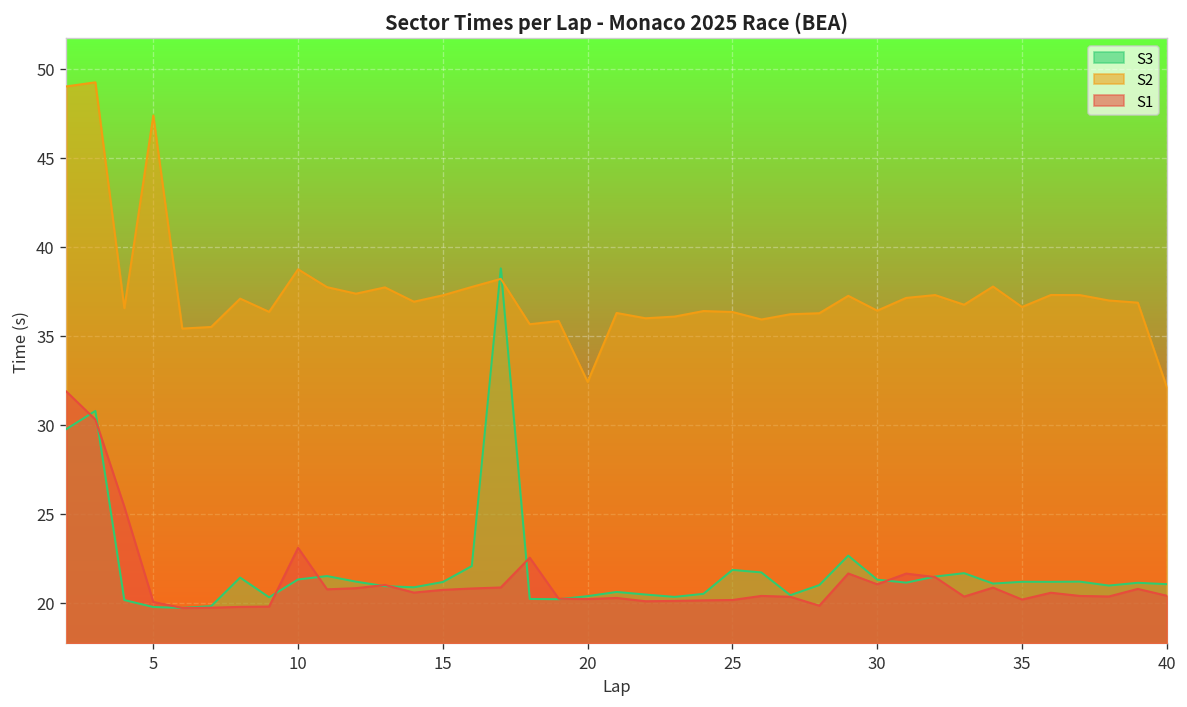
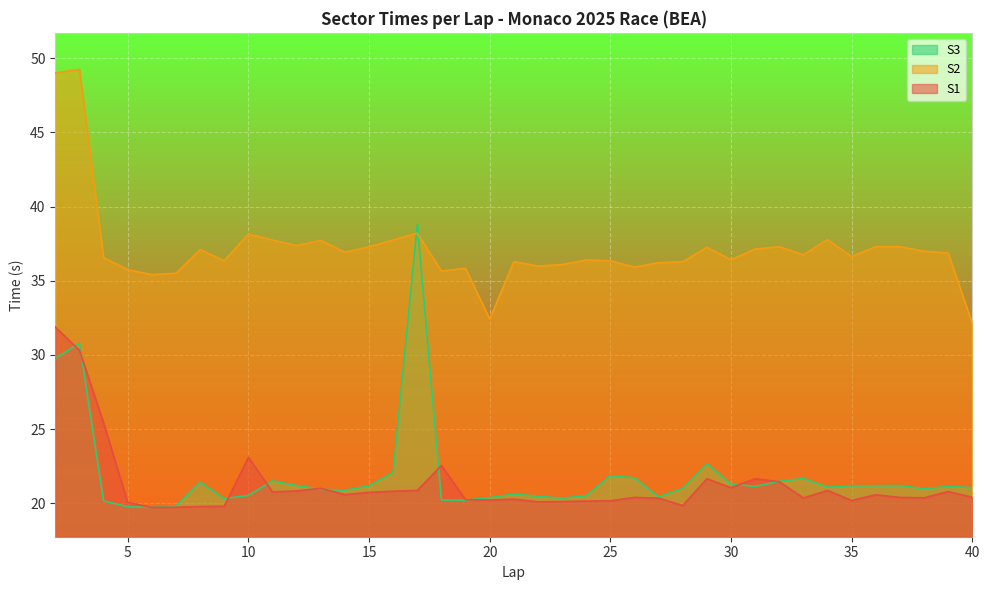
S2, 5: 47.4 -> 35.7
S3, 10: 21.3 -> 20.5
S2, 10: 38.7 -> 38.1
